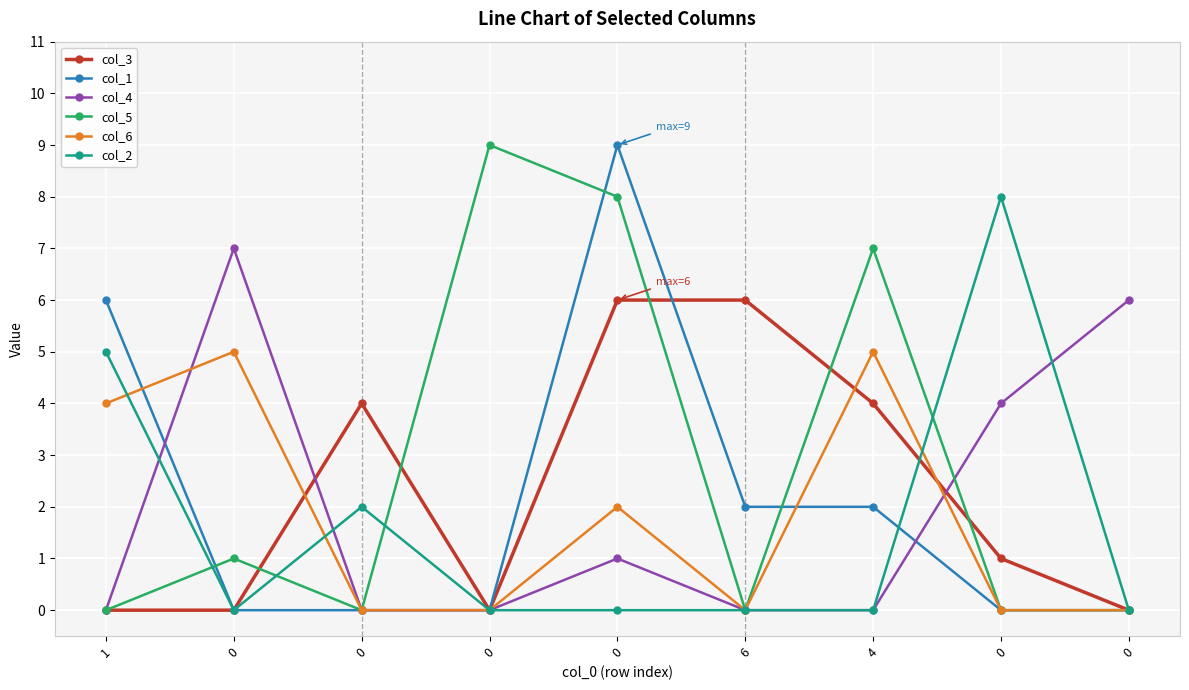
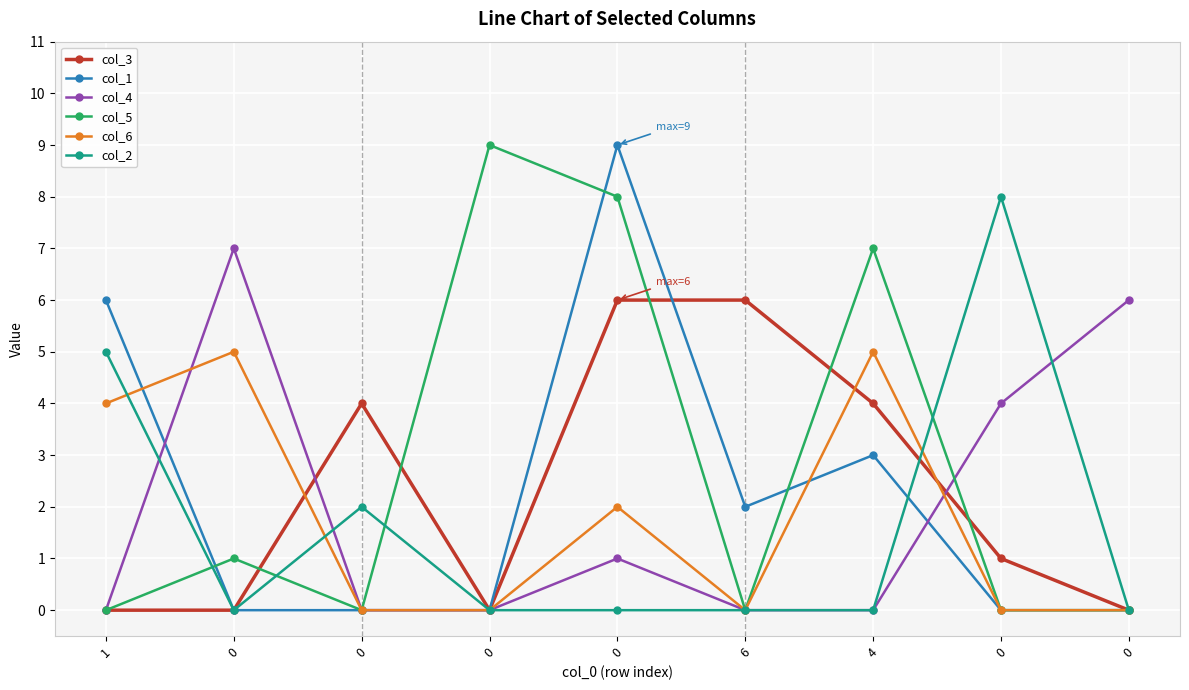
col_1, 4: 2 -> 3
